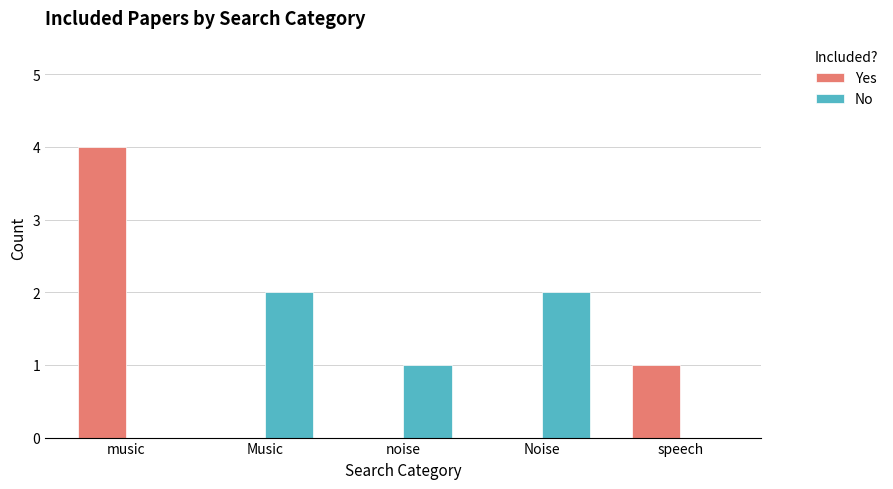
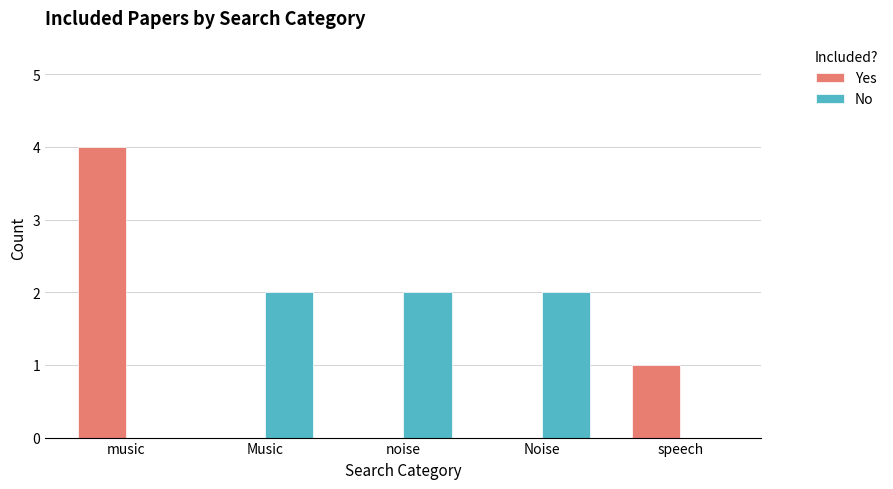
No, noise: 1 -> 2
